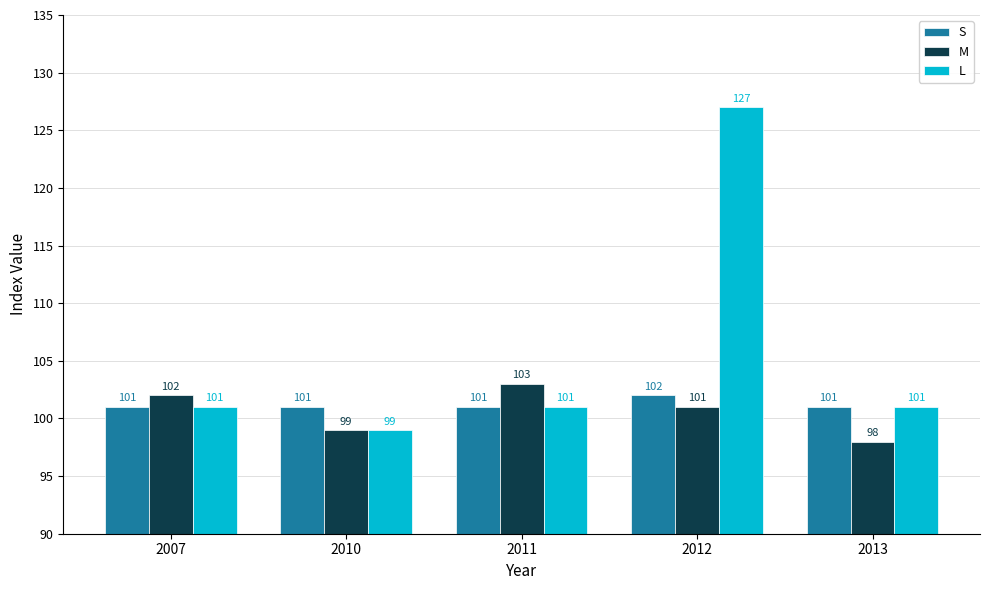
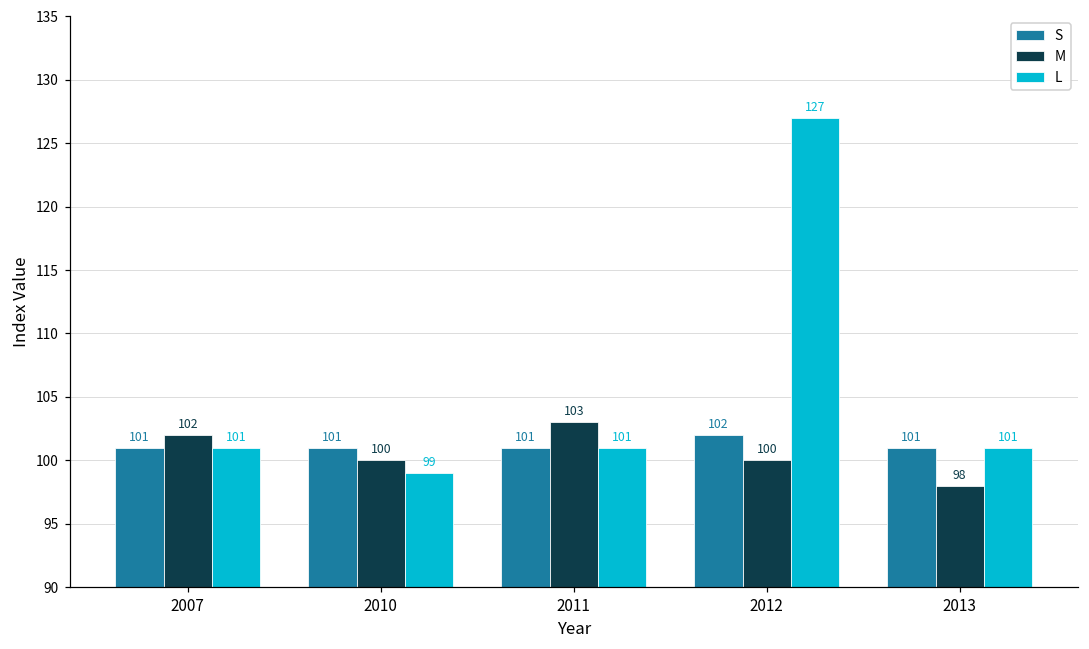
M, 2010: 99 -> 100
M, 2012: 101 -> 100
